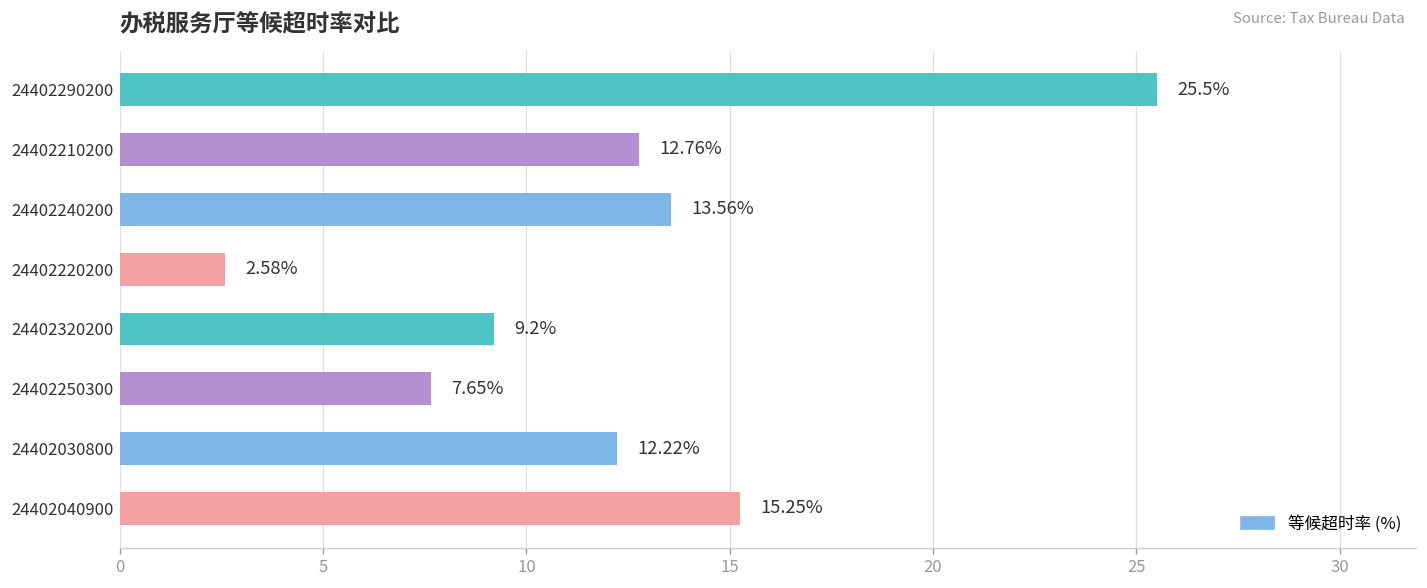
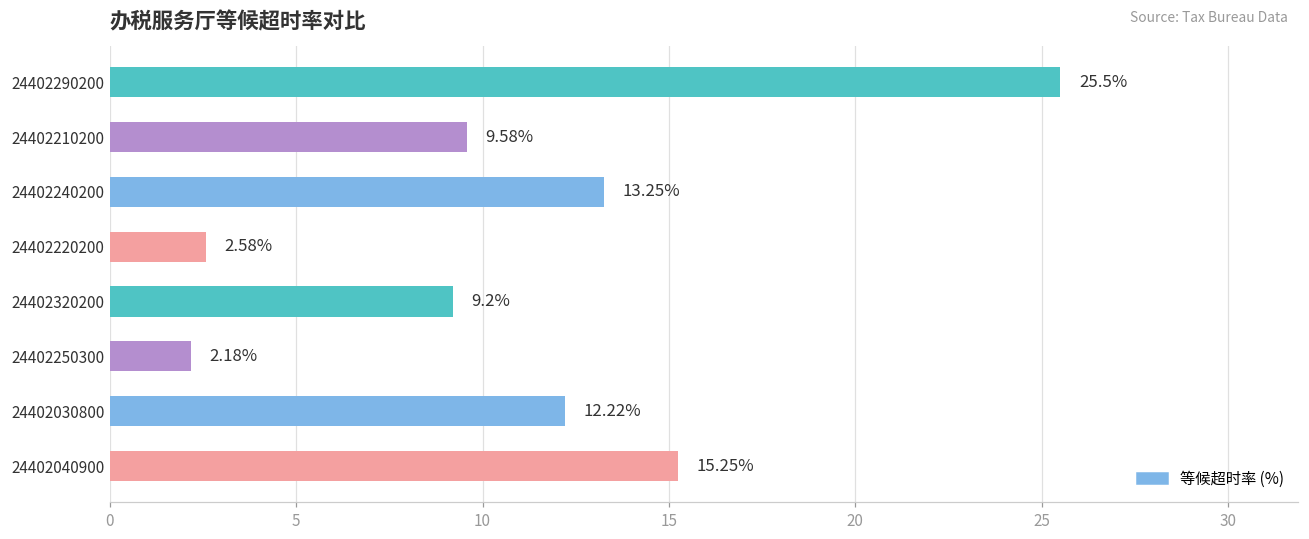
24402210200: 12.76% -> 9.58%
24402240200: 13.56% -> 13.25%
24402250300: 7.65% -> 2.18%
